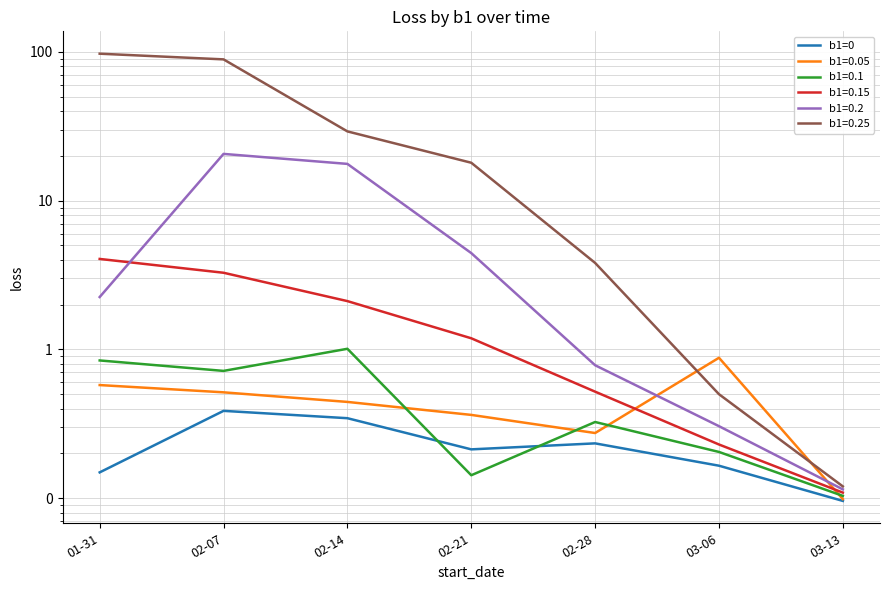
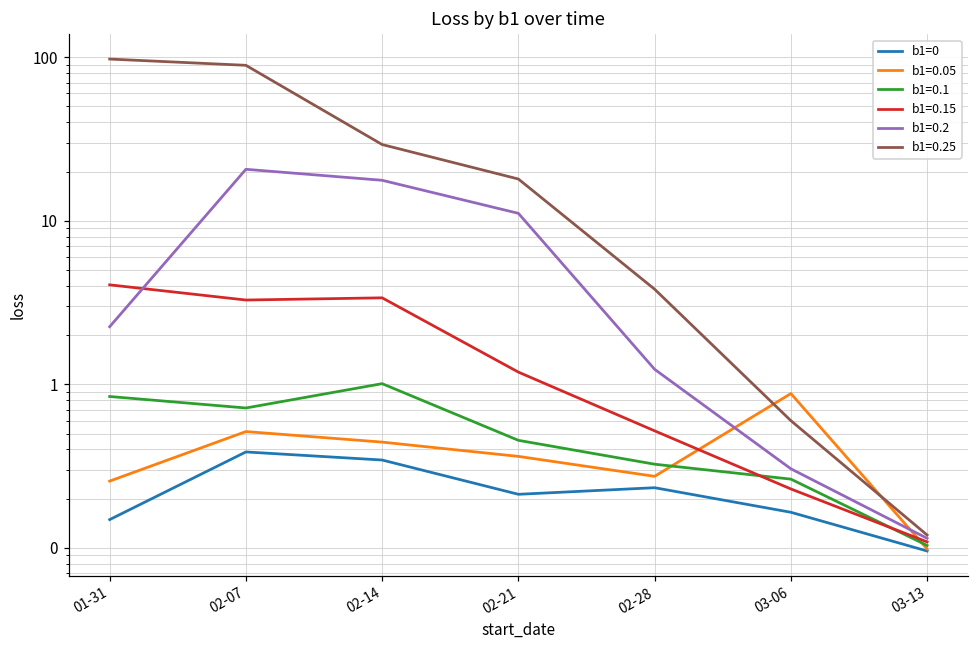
b1=0.05, 01-31: 0.58 -> 0.26
b1=0.15, 02-14: 2.1 -> 3.4
b1=0.1, 02-21: 0.14 -> 0.45
b1=0.2, 02-21: 4.4 -> 11
b1=0.2, 02-28: 0.8 -> 1.2
b1=0.1, 03-06: 0.20 -> 0.26
b1=0.25, 03-06: 0.5 -> 0.6
